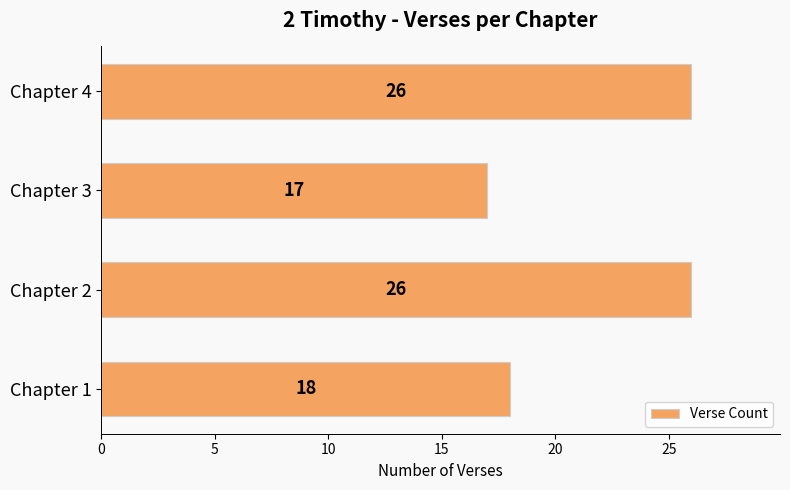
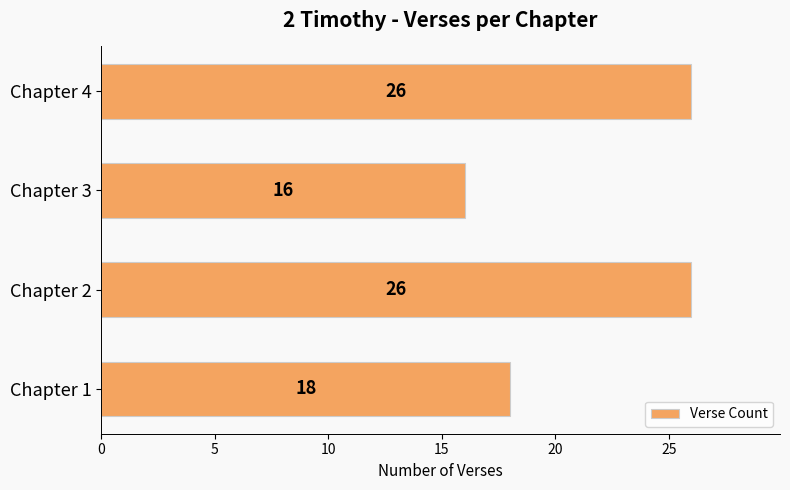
Chapter 3: 17 -> 16
